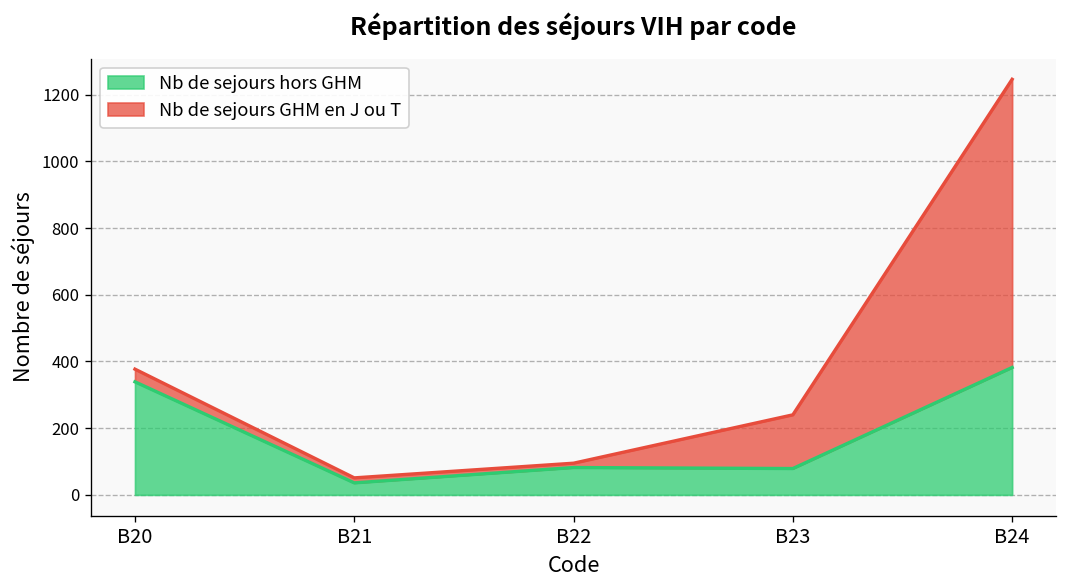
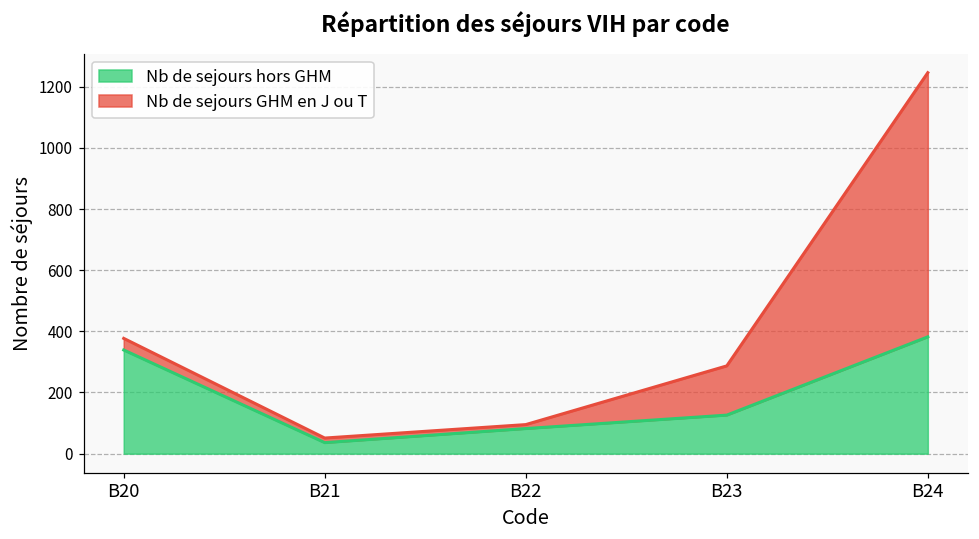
Nb de sejours hors GHM, B23: 80 -> 130
